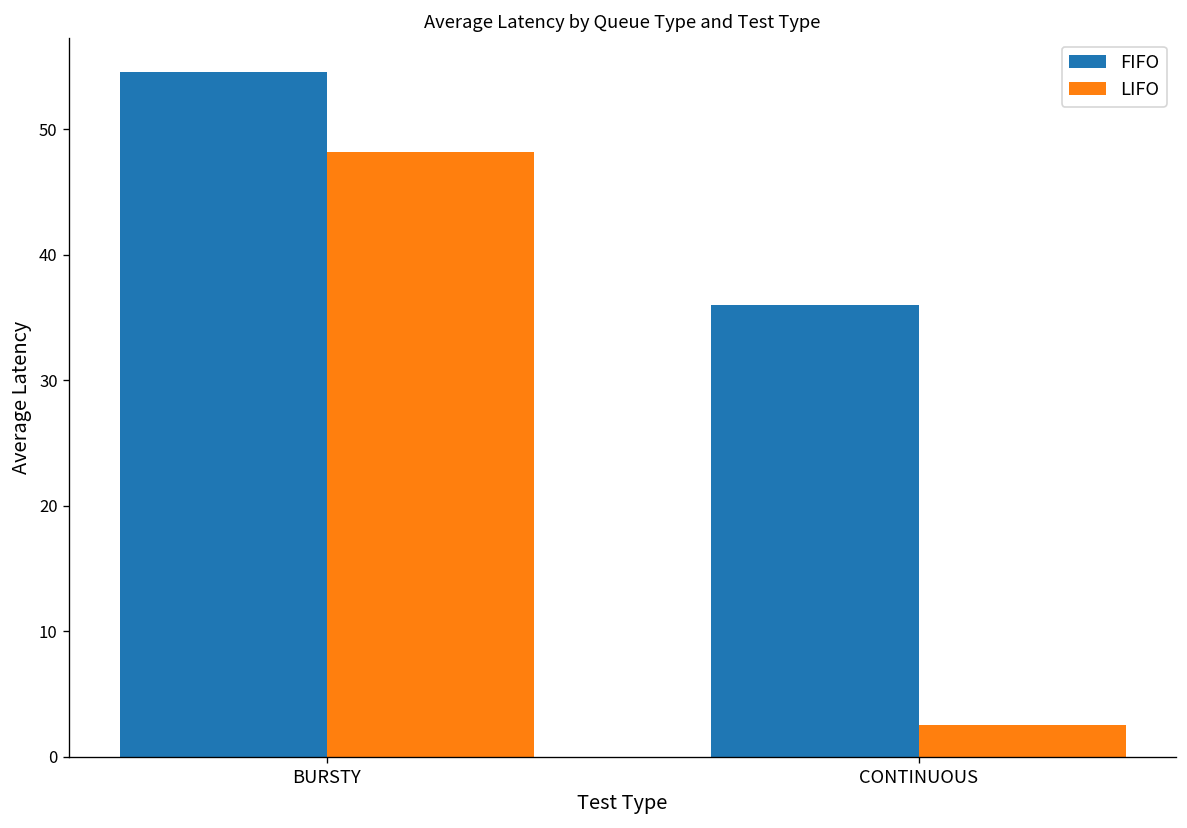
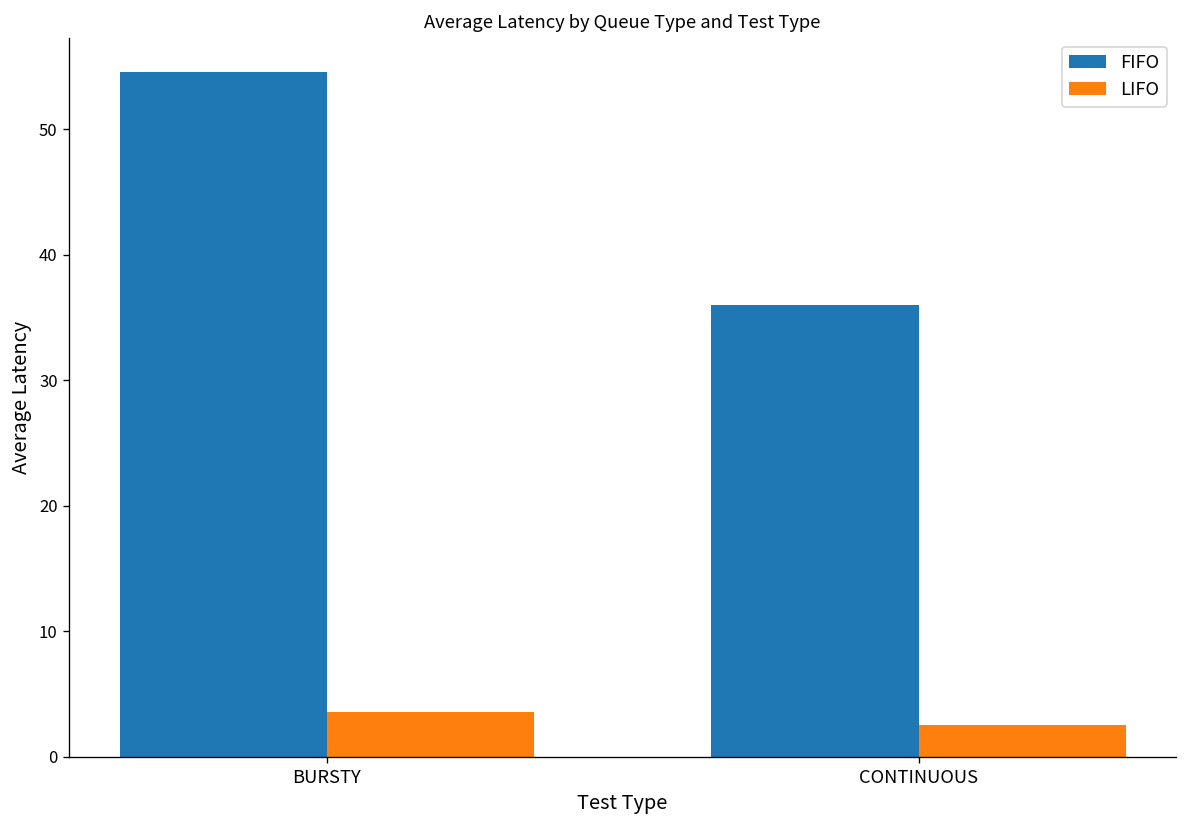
LIFO, BURSTY: 48.2 -> 3.6
